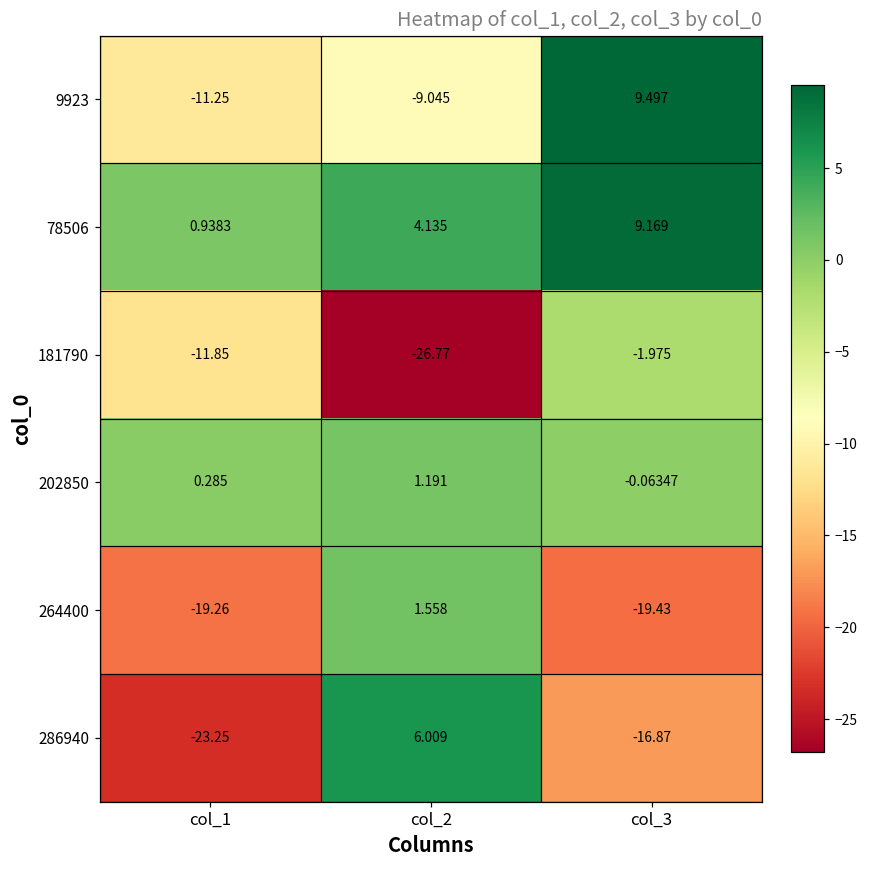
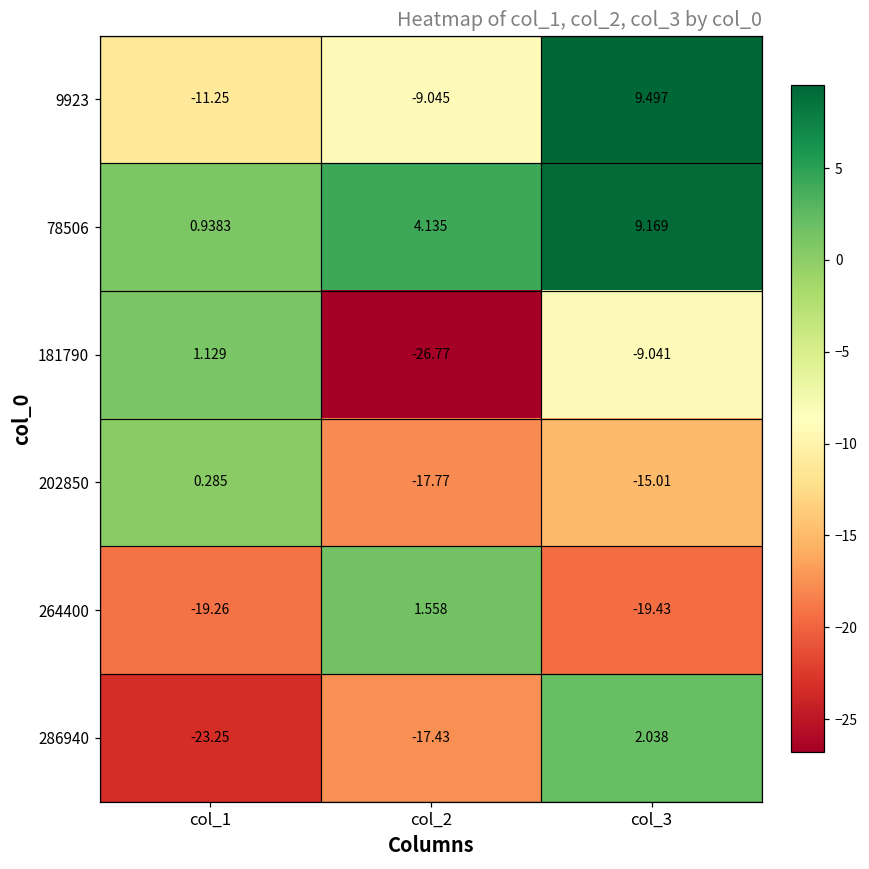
181790, col_1: -11.85 -> 1.129
181790, col_3: -1.975 -> -9.041
202850, col_2: 1.191 -> -17.77
202850, col_3: -0.06347 -> -15.01
286940, col_2: 6.009 -> -17.43
286940, col_3: -16.87 -> 2.038
